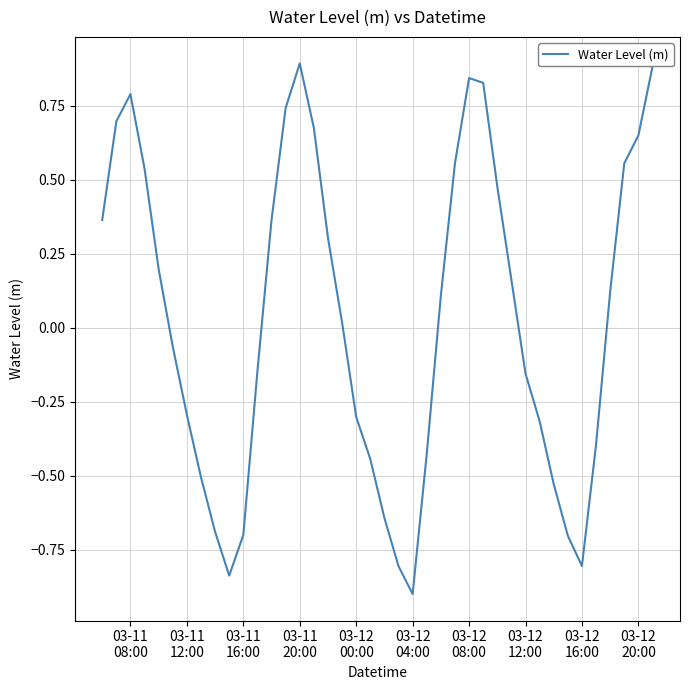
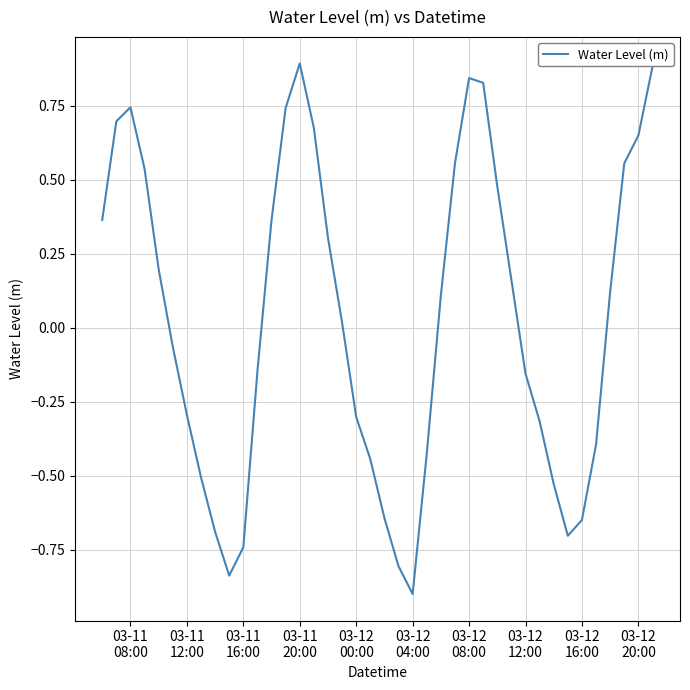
03-11 08:00: 0.79 -> 0.74
03-11 16:00: -0.70 -> -0.74
03-12 16:00: -0.80 -> -0.65
